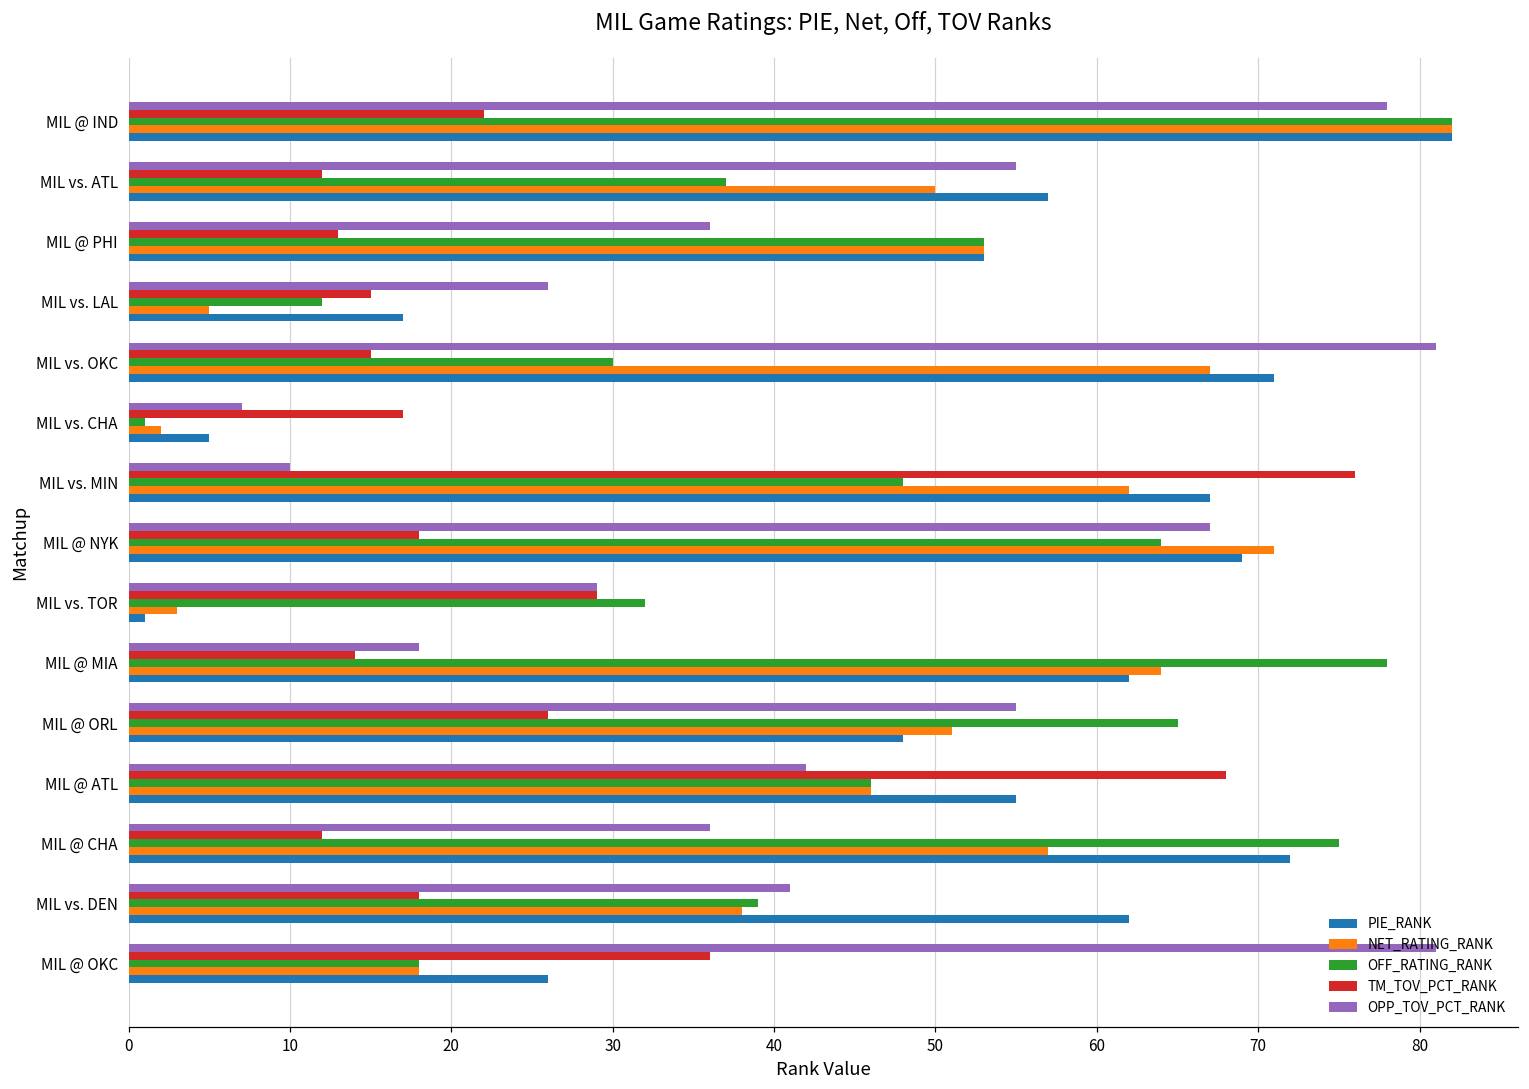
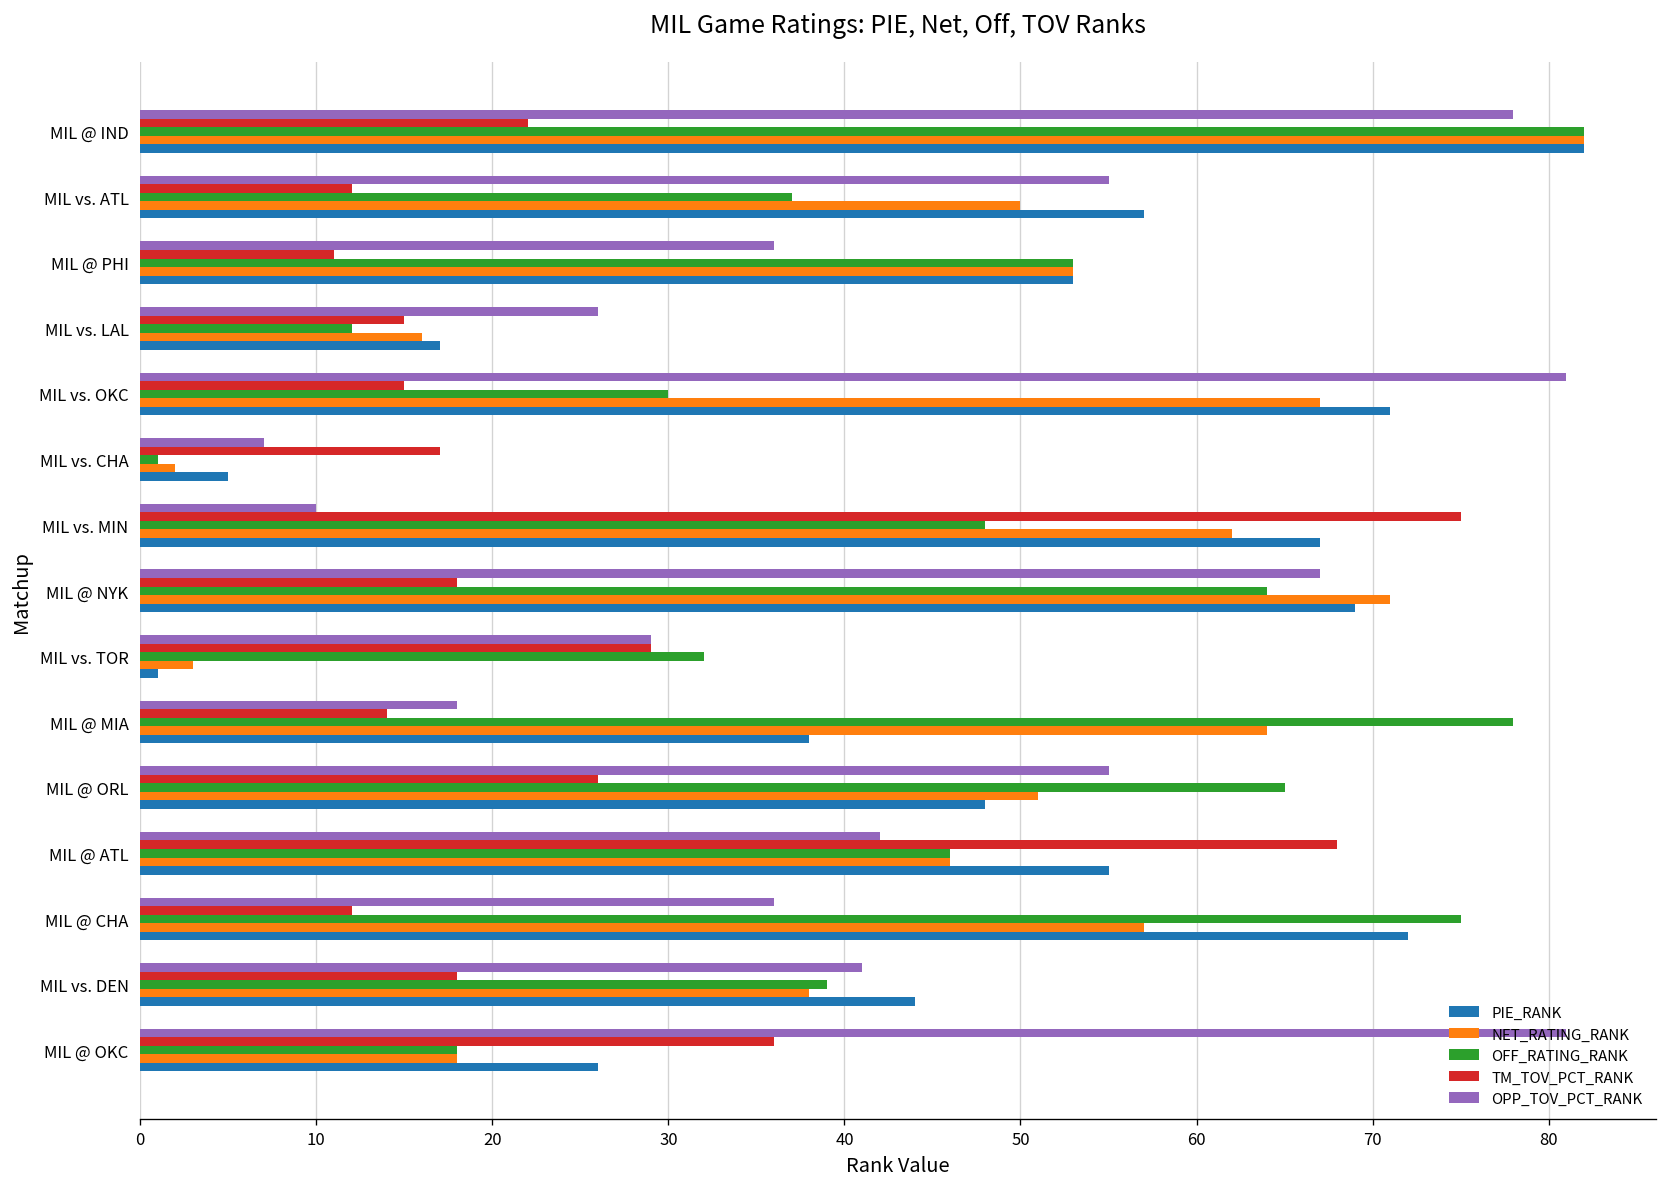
TM_TOV_PCT_RANK, MIL @ PHI: 13 -> 11
NET_RATING_RANK, MIL vs. LAL: 5 -> 16
TM_TOV_PCT_RANK, MIL vs. MIN: 76 -> 75
PIE_RANK, MIL @ MIA: 62 -> 38
PIE_RANK, MIL vs. DEN: 62 -> 44
